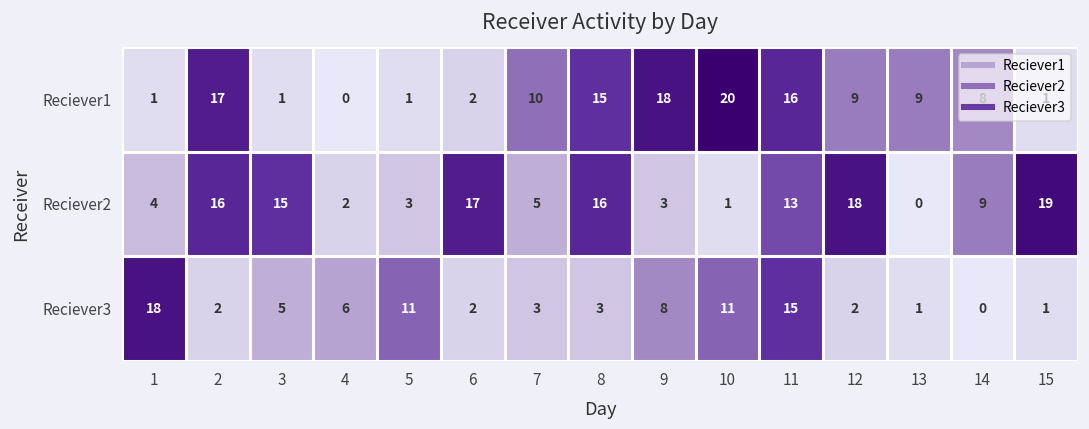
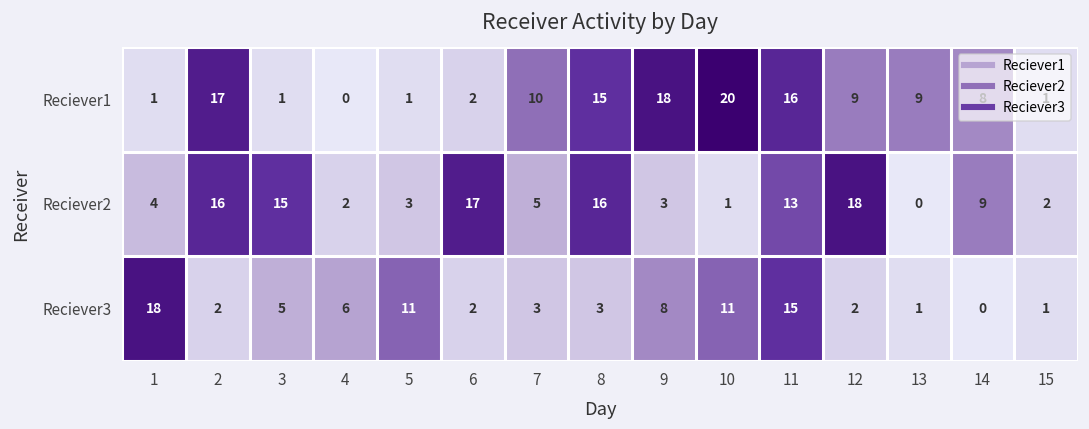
Reciever2, 15: 19 -> 2
